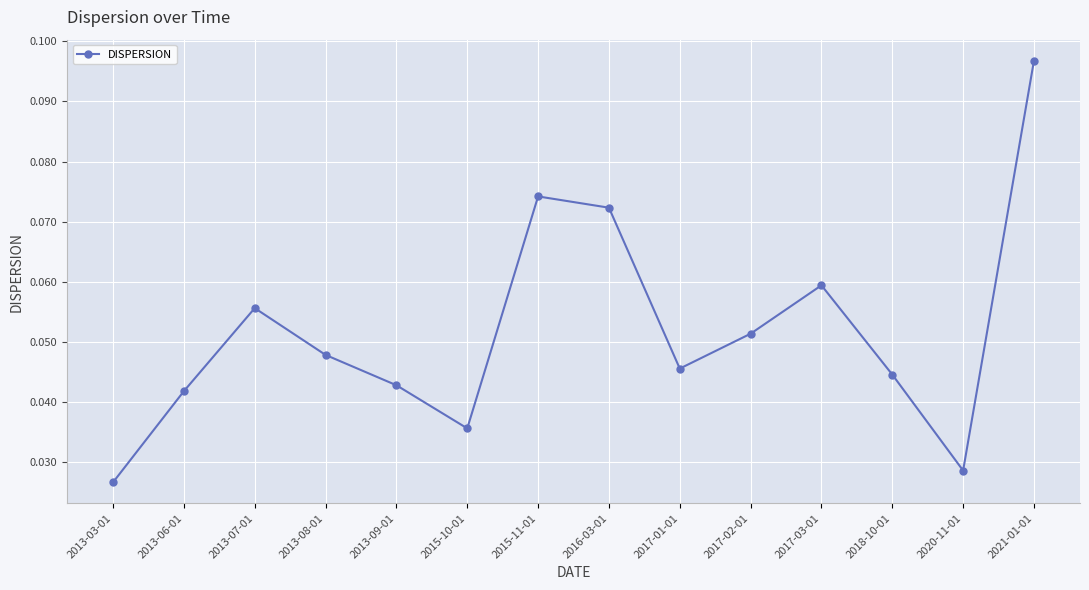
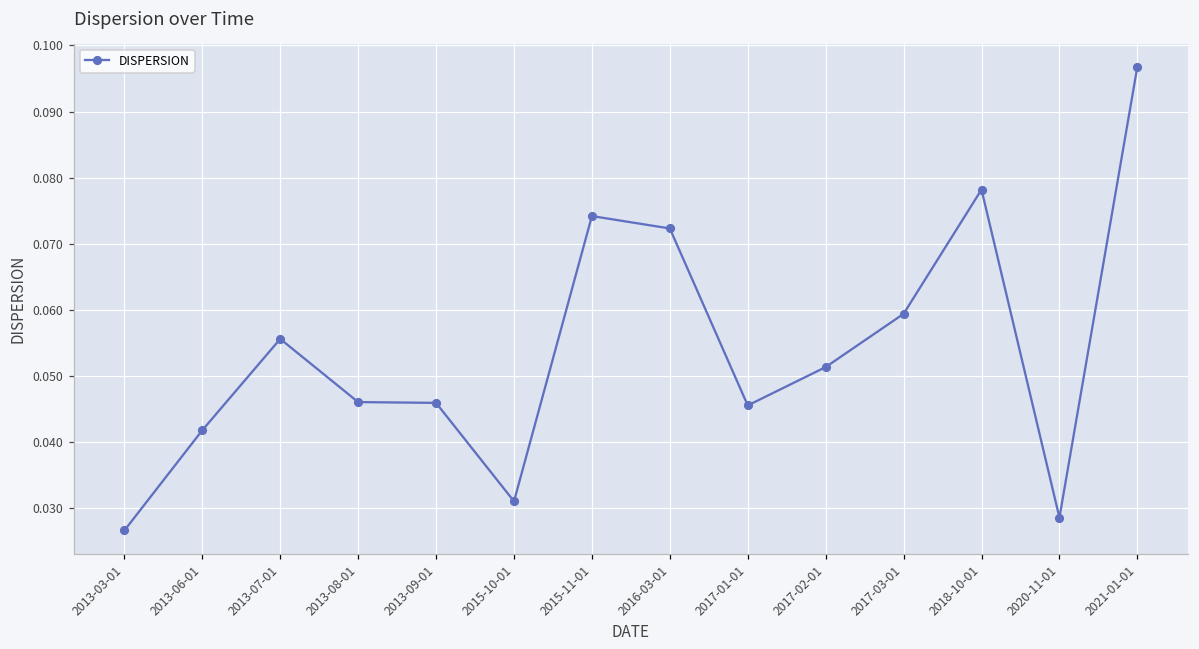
2013-08-01: 0.048 -> 0.046
2013-09-01: 0.043 -> 0.046
2015-10-01: 0.036 -> 0.031
2018-10-01: 0.045 -> 0.078
